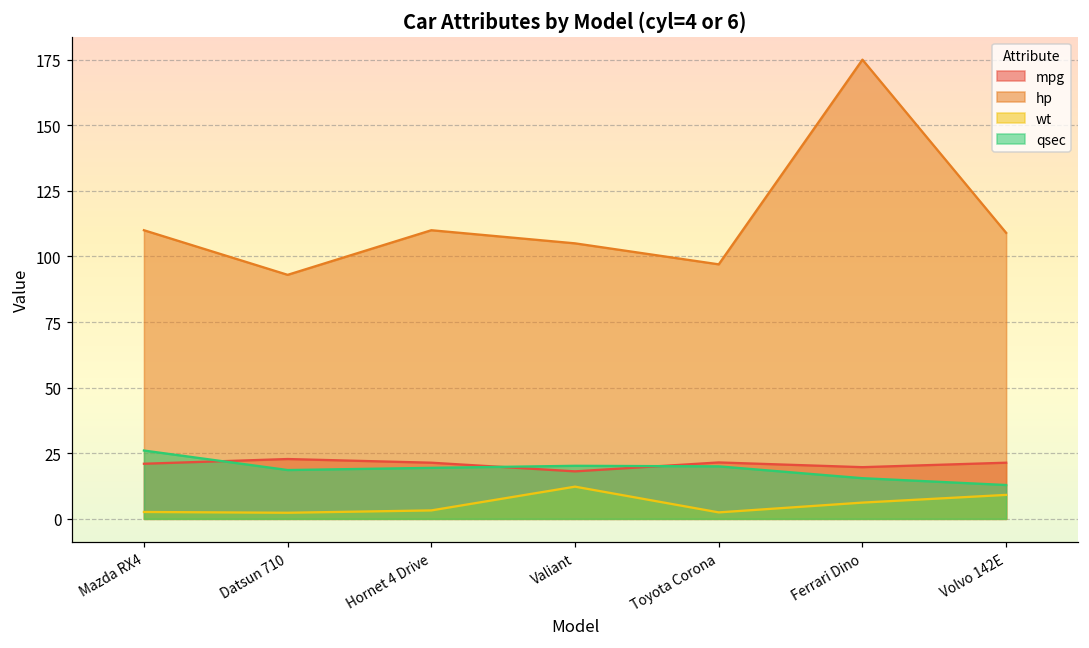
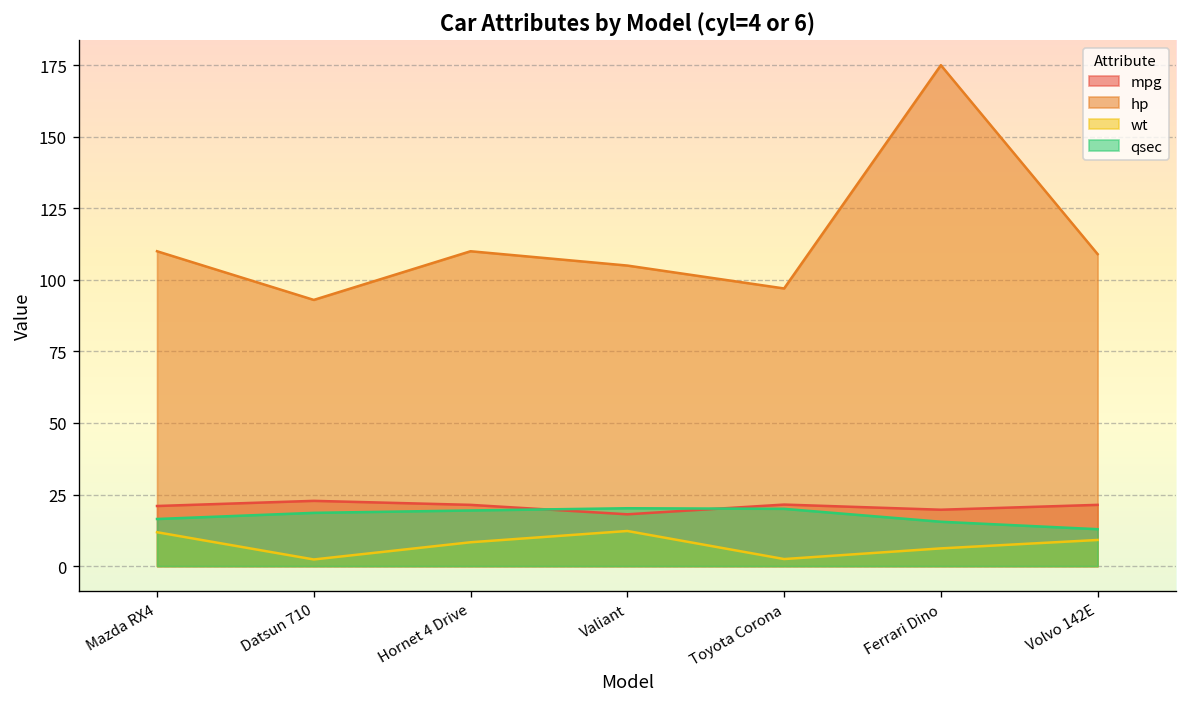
wt, Mazda RX4: 3 -> 12
qsec, Mazda RX4: 26 -> 16
wt, Hornet 4 Drive: 3 -> 8
